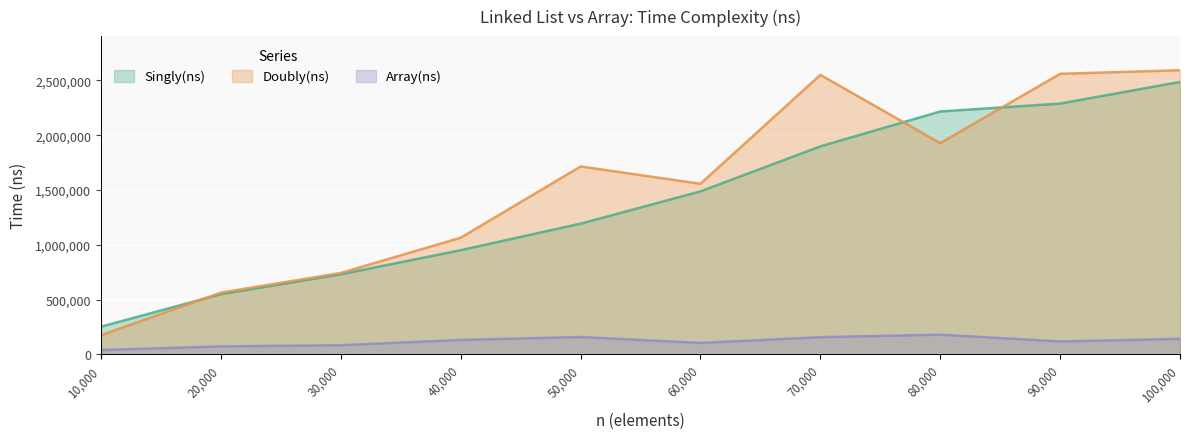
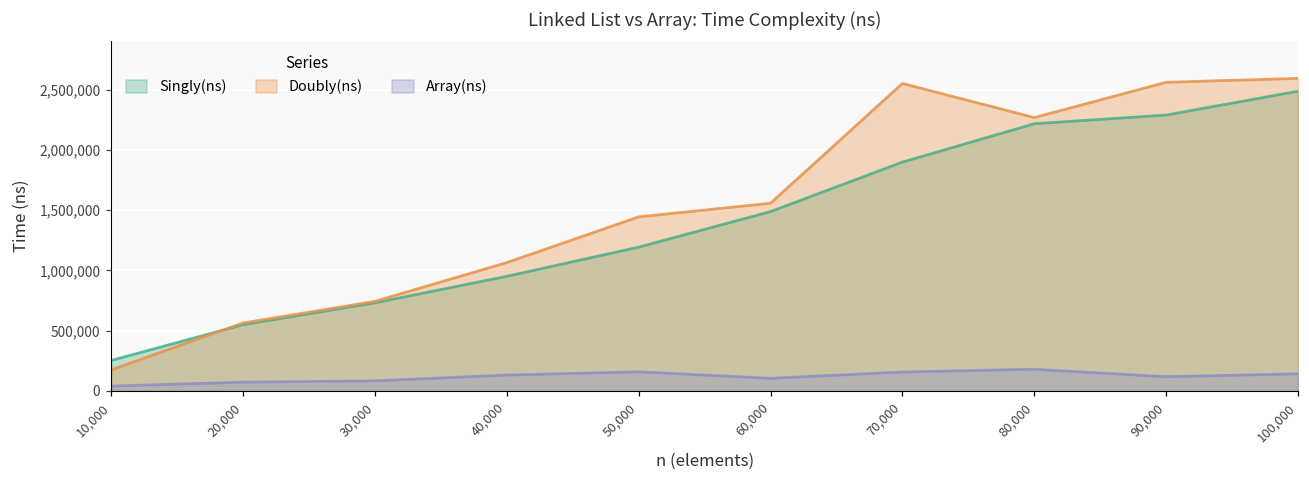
Doubly(ns), 50,000: 1,710,000 -> 1,440,000
Doubly(ns), 80,000: 1,930,000 -> 2,270,000
